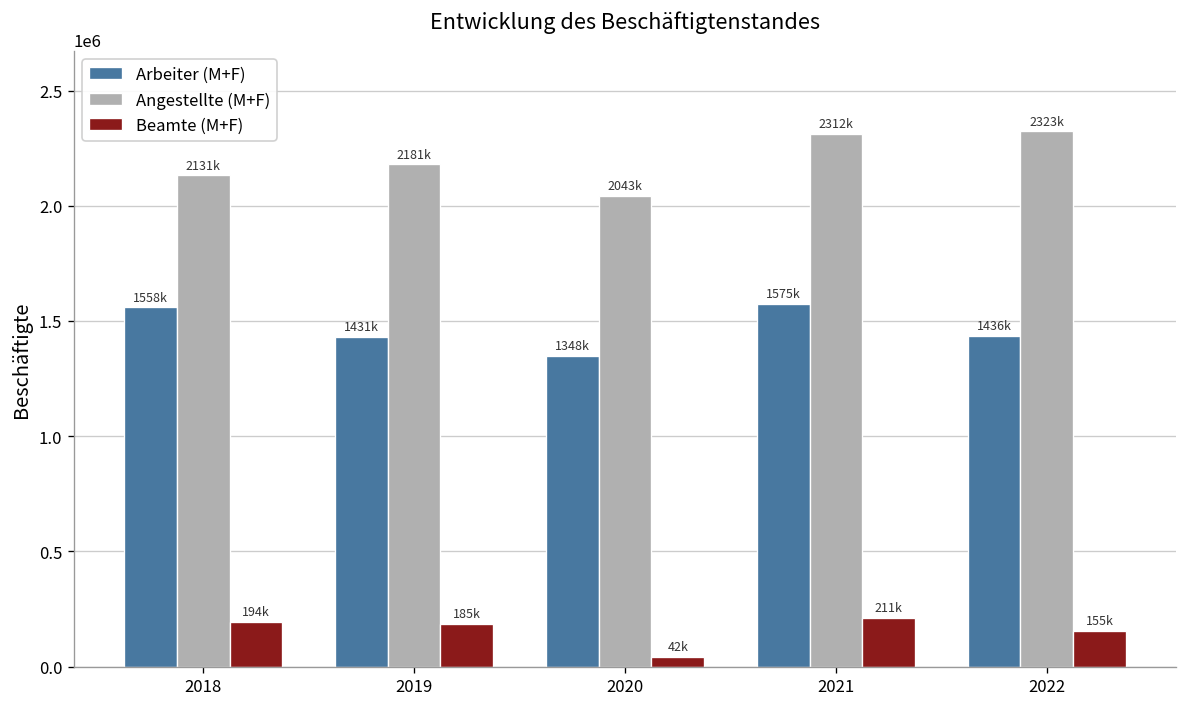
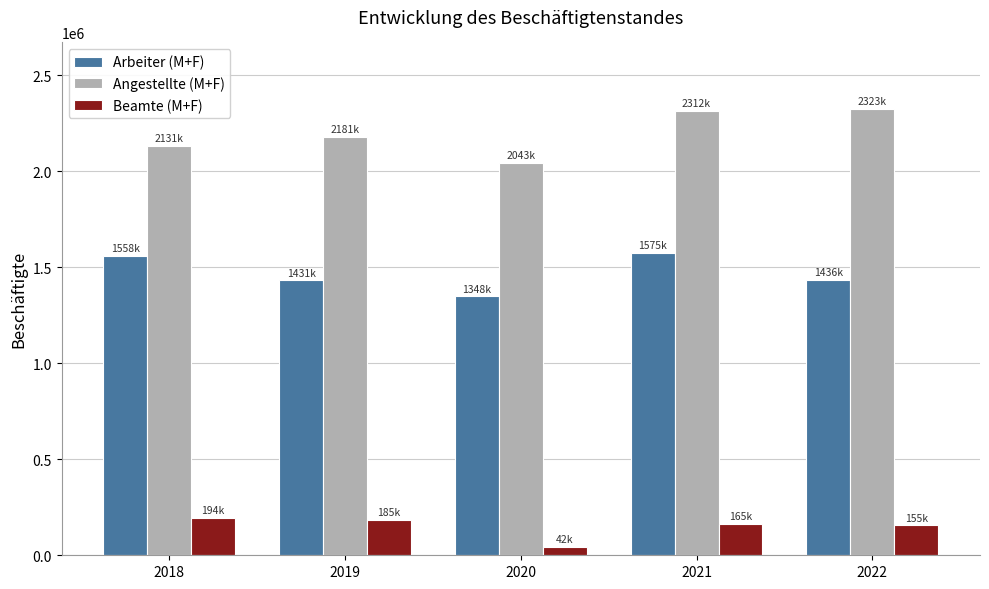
Beamte (M+F), 2021: 211k -> 165k
